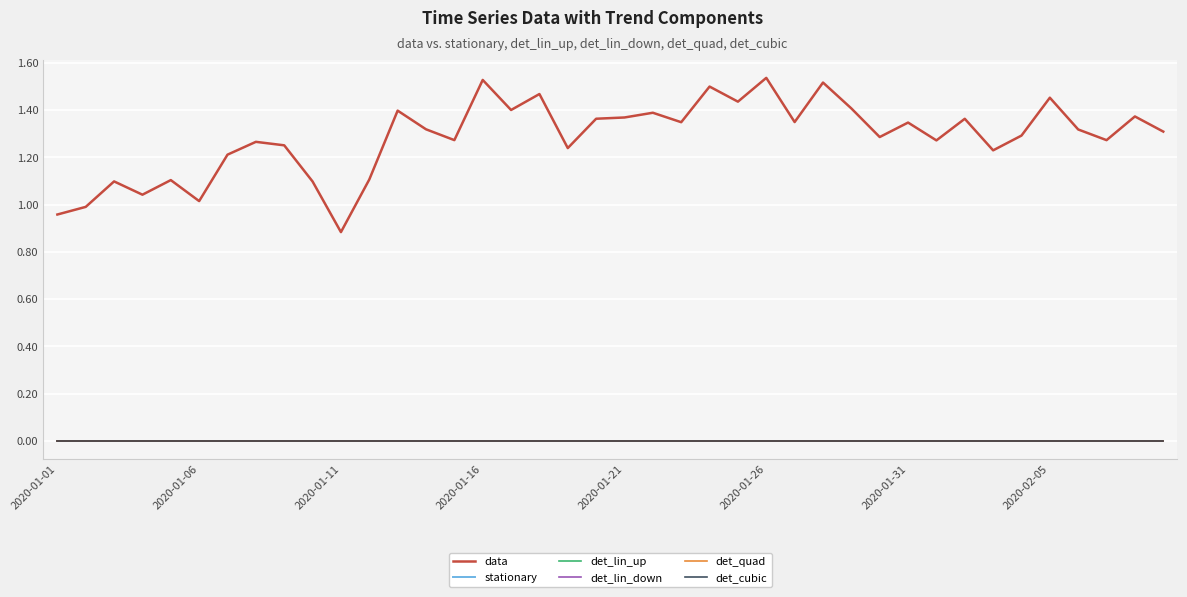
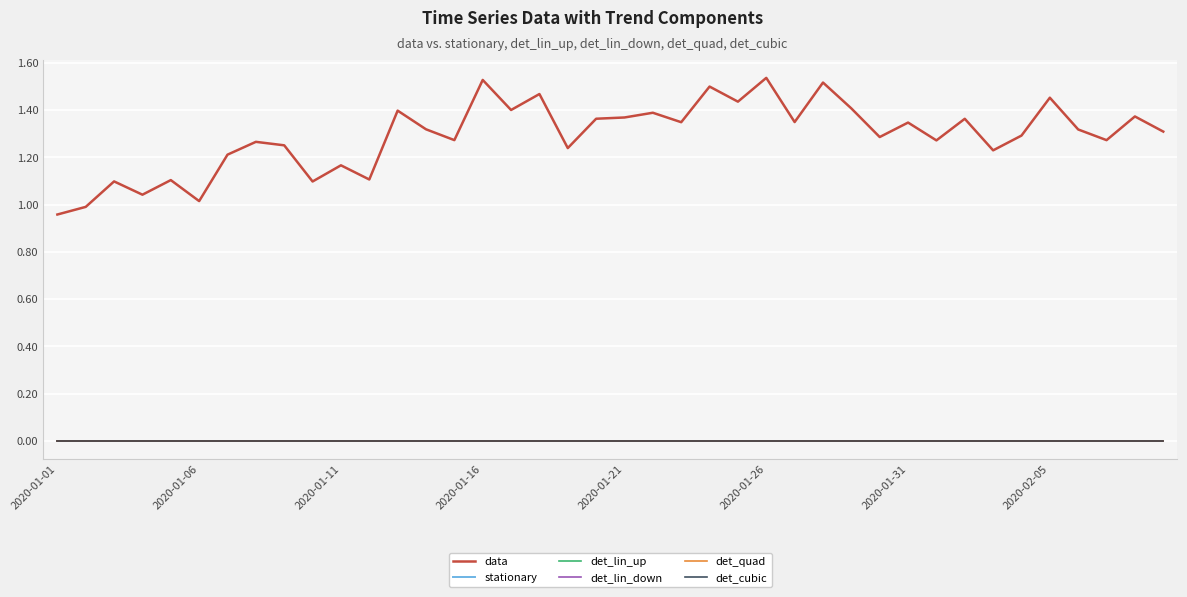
data, 2020-01-11: 0.88 -> 1.17
